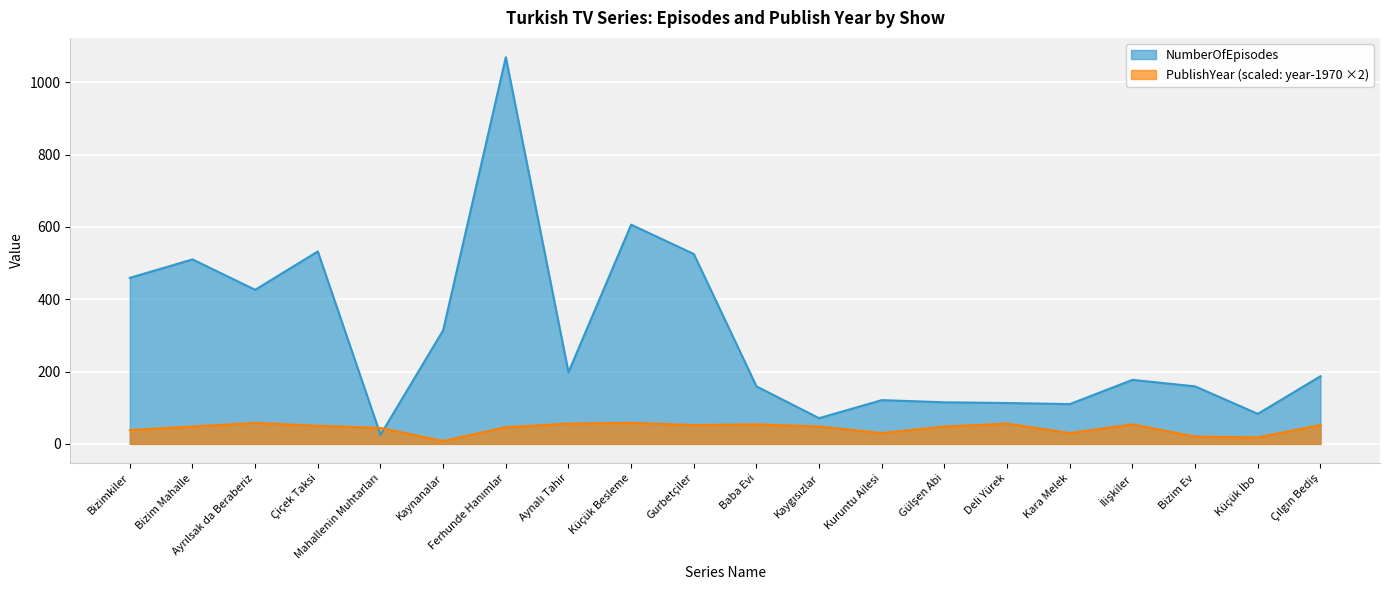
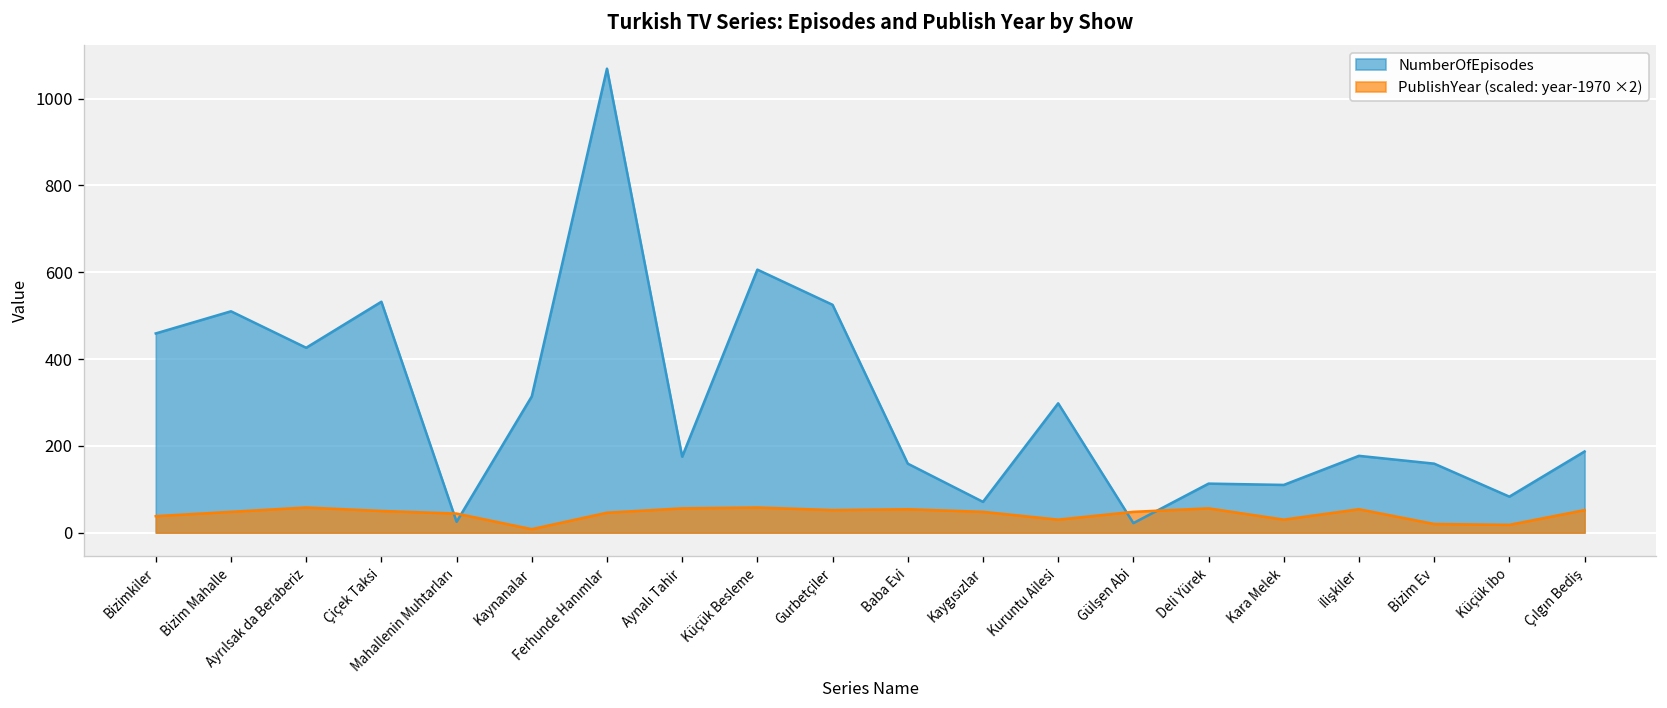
NumberOfEpisodes, Aynalı Tahir: 200 -> 180
NumberOfEpisodes, Kuruntu Ailesi: 120 -> 300
NumberOfEpisodes, Gülşen Abi: 120 -> 20
